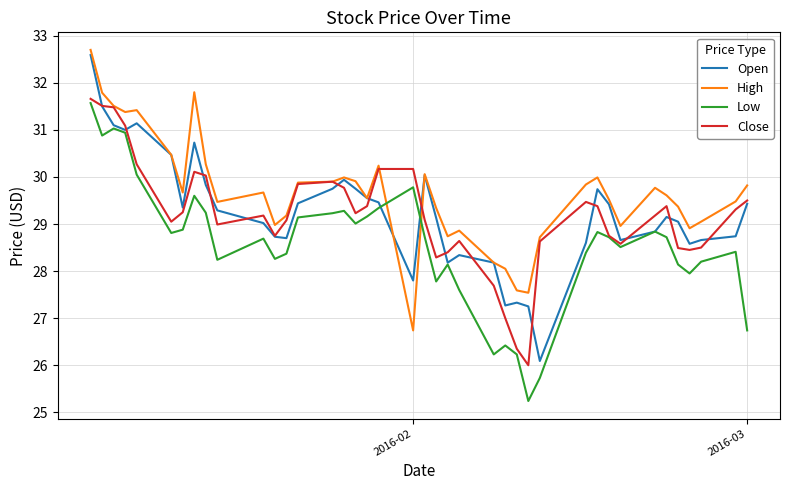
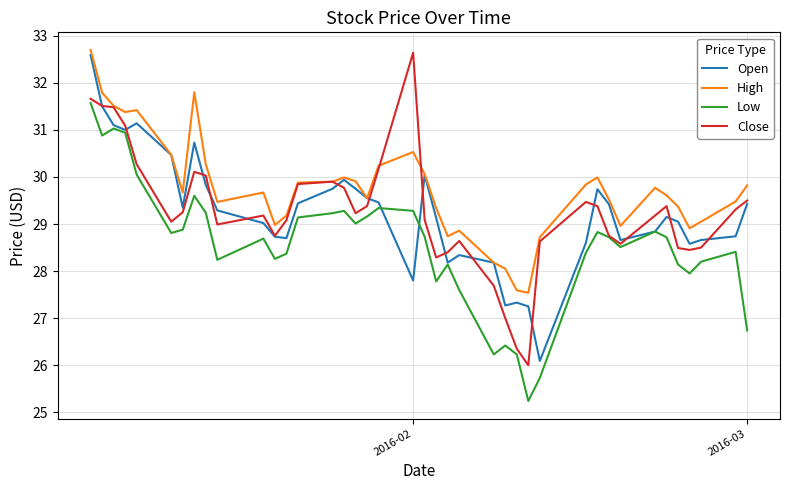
High, 2016-02: 26.7 -> 30.5
Low, 2016-02: 29.8 -> 29.3
Close, 2016-02: 30.2 -> 32.6
